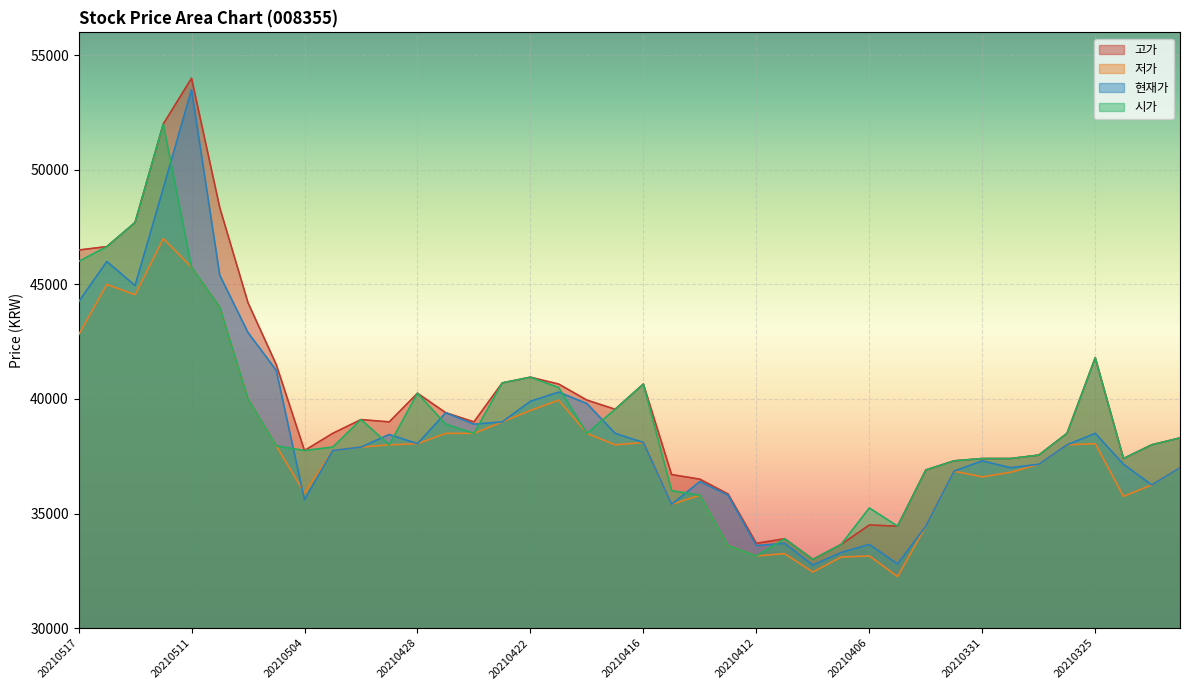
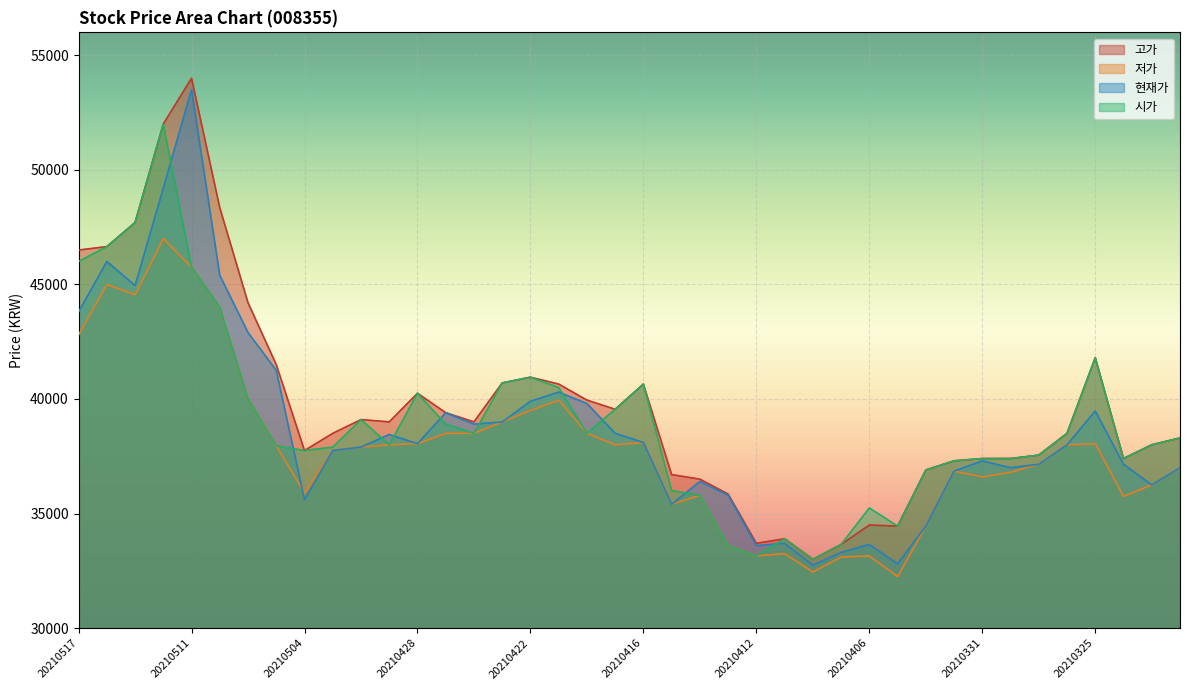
현재가, 20210517: 44200 -> 43800
현재가, 20210325: 38500 -> 39500
